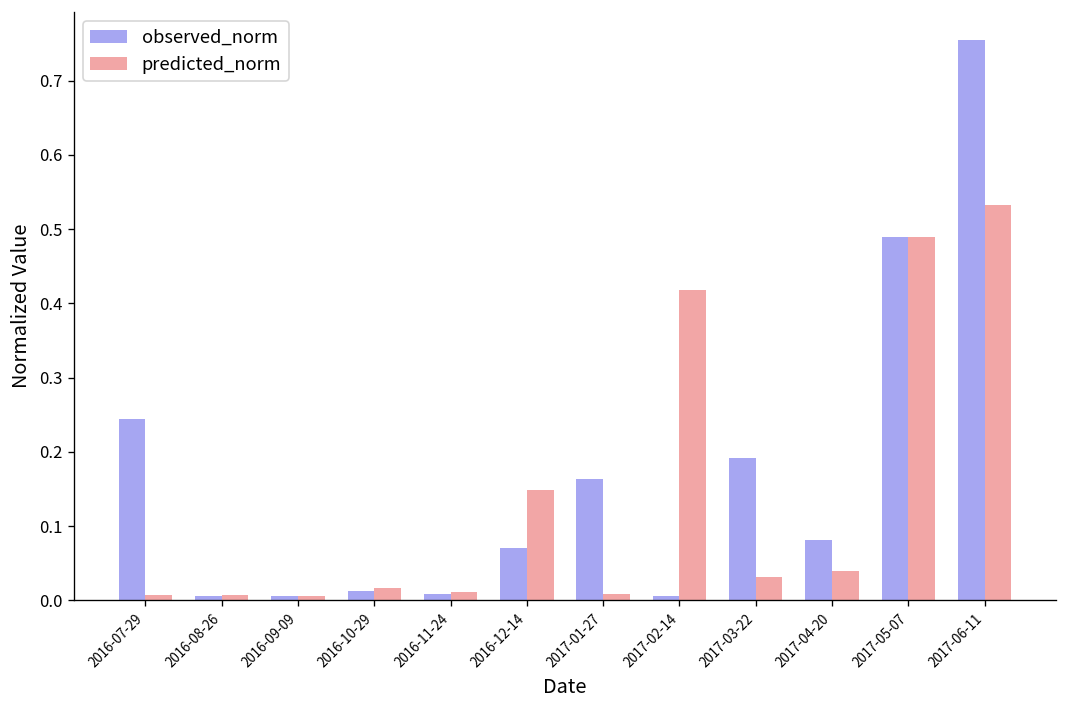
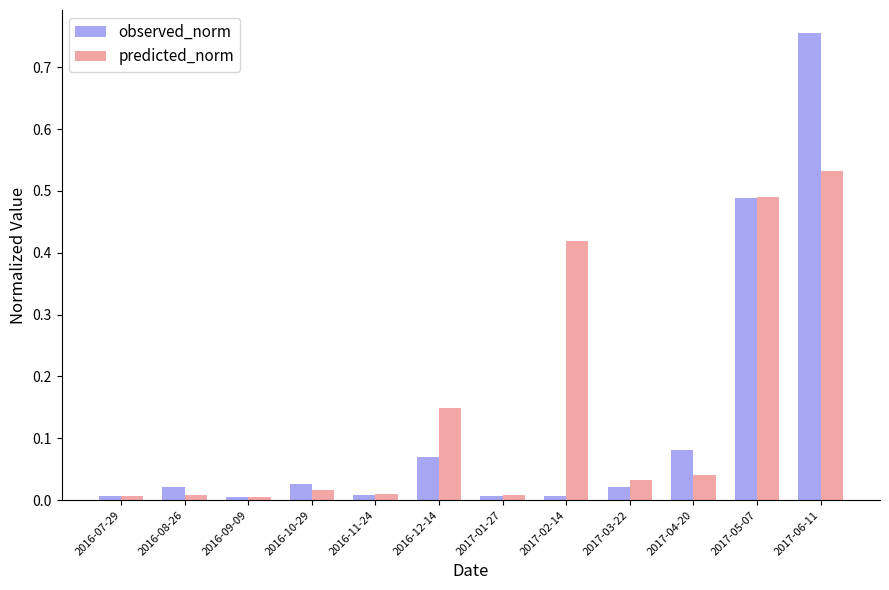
observed_norm, 2016-07-29: 0.24 -> 0.01
observed_norm, 2016-08-26: 0.01 -> 0.02
observed_norm, 2016-10-29: 0.01 -> 0.03
observed_norm, 2017-01-27: 0.16 -> 0.01
observed_norm, 2017-03-22: 0.19 -> 0.02
